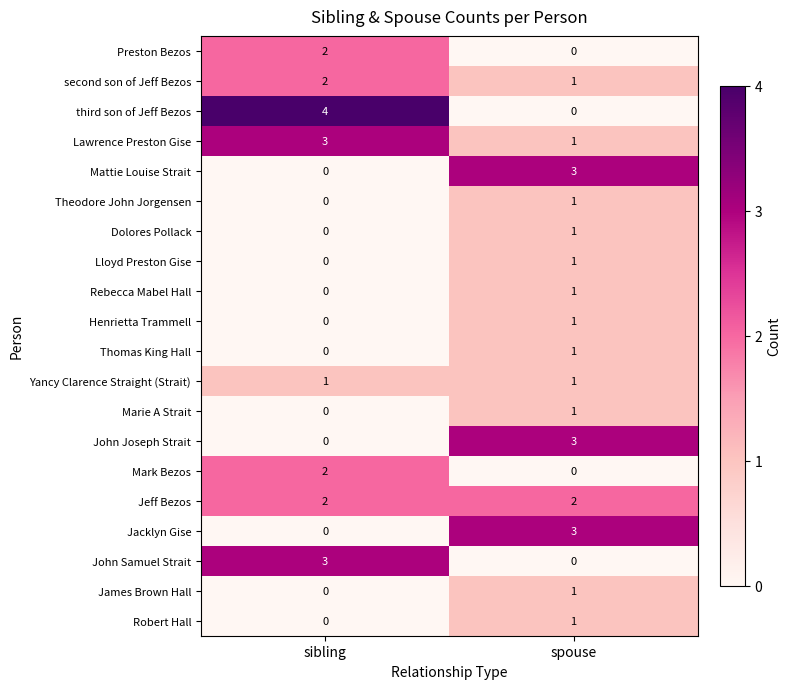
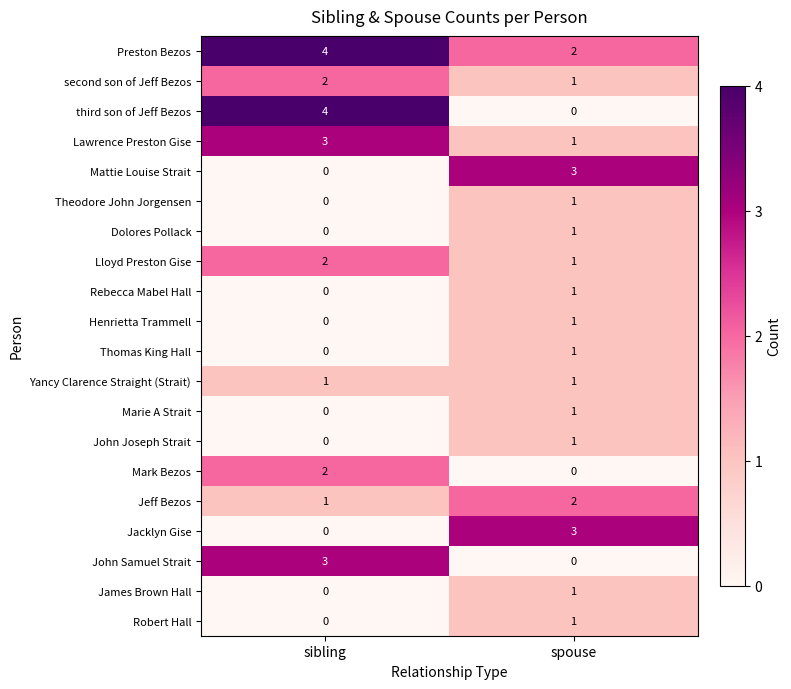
Preston Bezos, sibling: 2 -> 4
Preston Bezos, spouse: 0 -> 2
Lloyd Preston Gise, sibling: 0 -> 2
John Joseph Strait, spouse: 3 -> 1
Jeff Bezos, sibling: 2 -> 1
